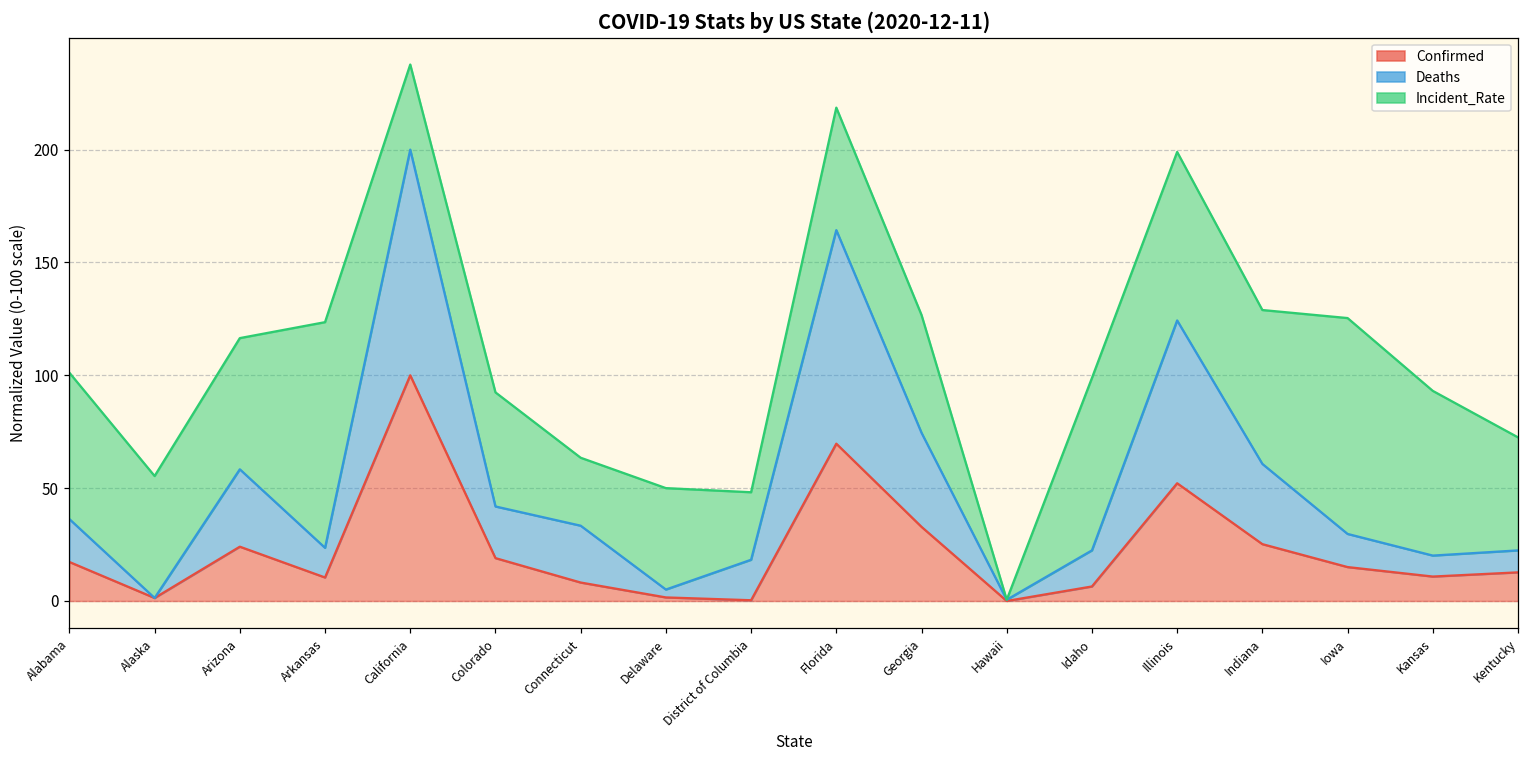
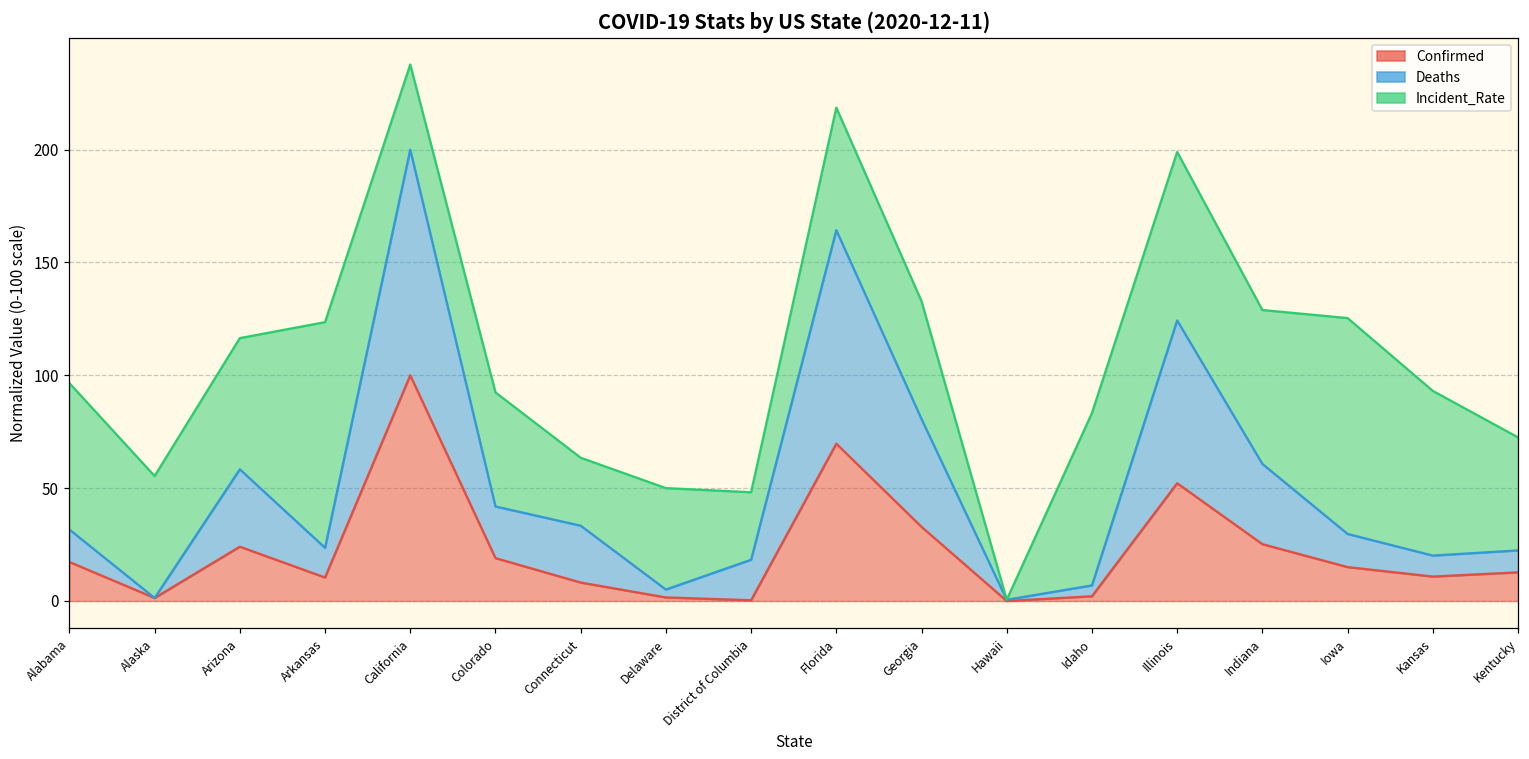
Deaths, Alabama: 19 -> 14
Deaths, Georgia: 42 -> 48
Confirmed, Idaho: 6 -> 2
Deaths, Idaho: 16 -> 5
